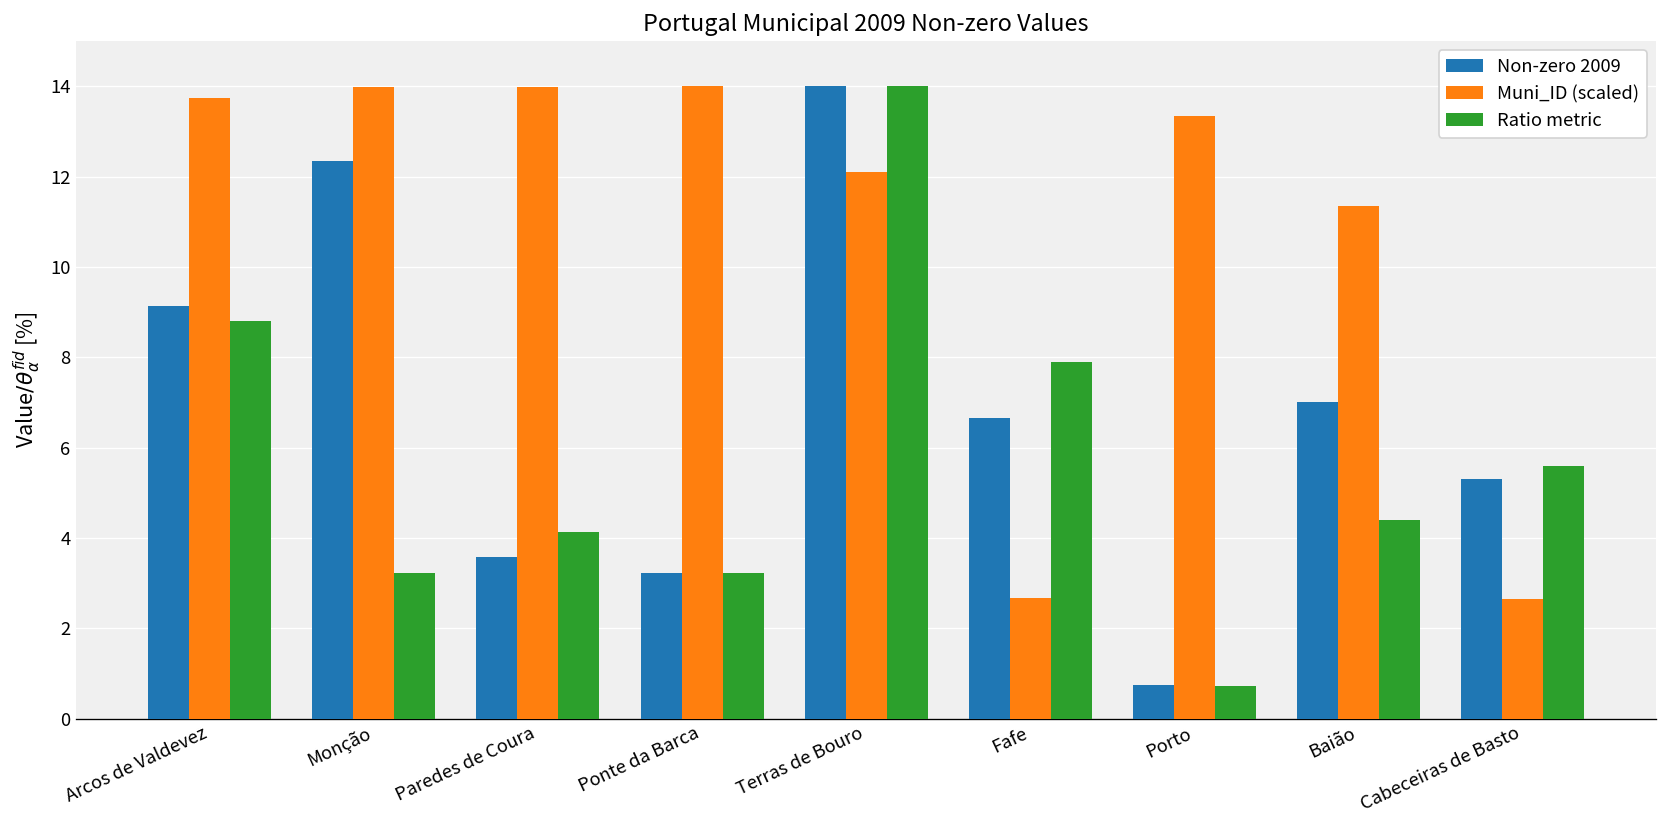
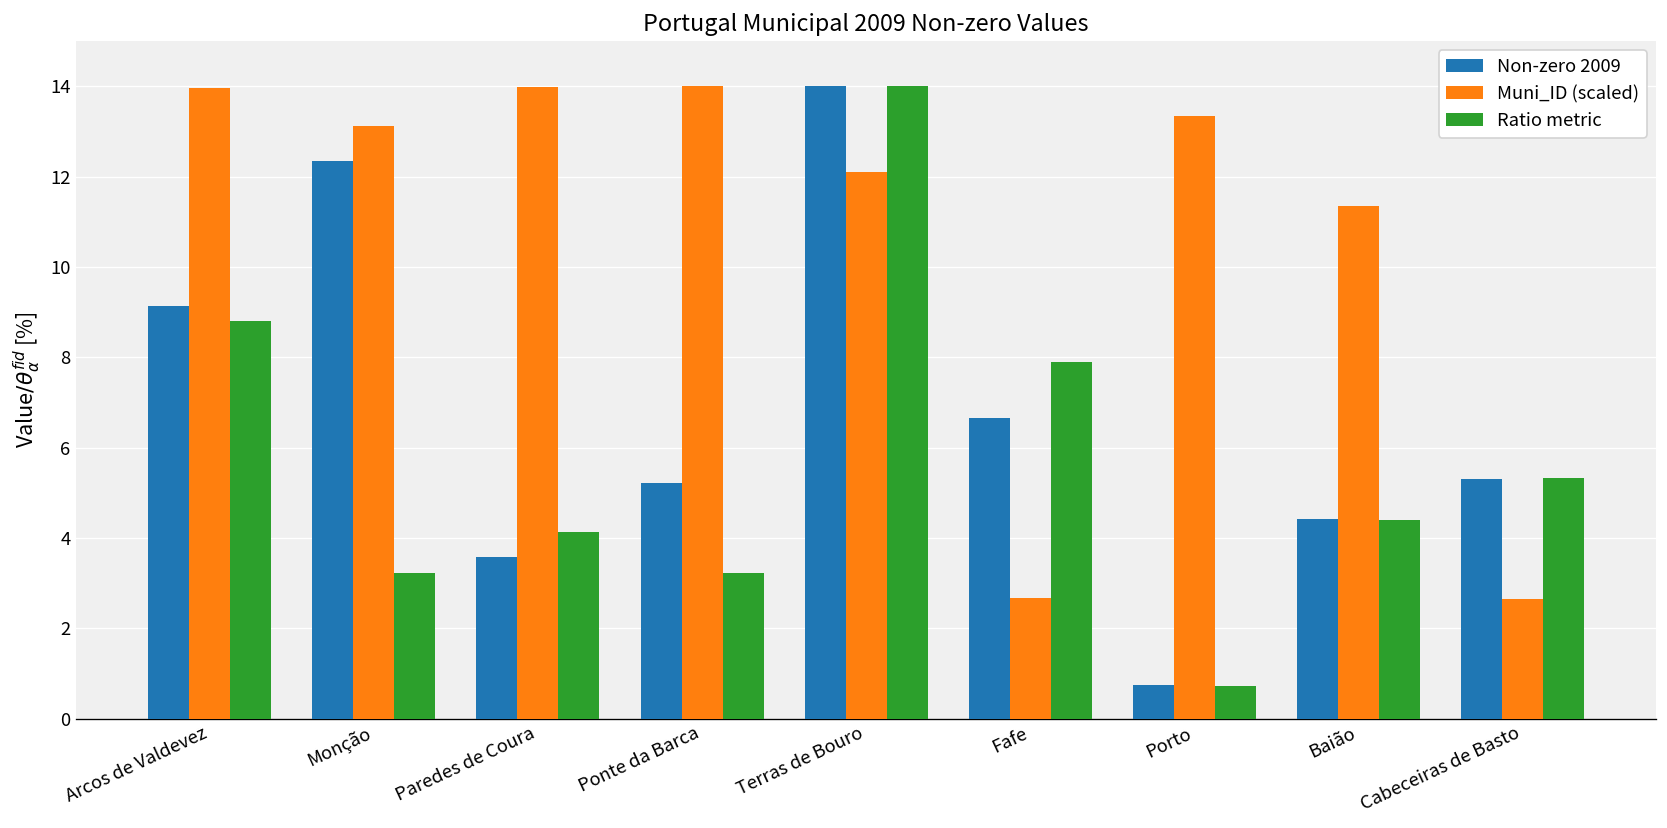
Muni_ID (scaled), Arcos de Valdevez: 13.7 -> 14.0
Muni_ID (scaled), Monção: 14.0 -> 13.1
Non-zero 2009, Ponte da Barca: 3.2 -> 5.2
Non-zero 2009, Baião: 7.0 -> 4.4
Ratio metric, Cabeceiras de Basto: 5.6 -> 5.3
